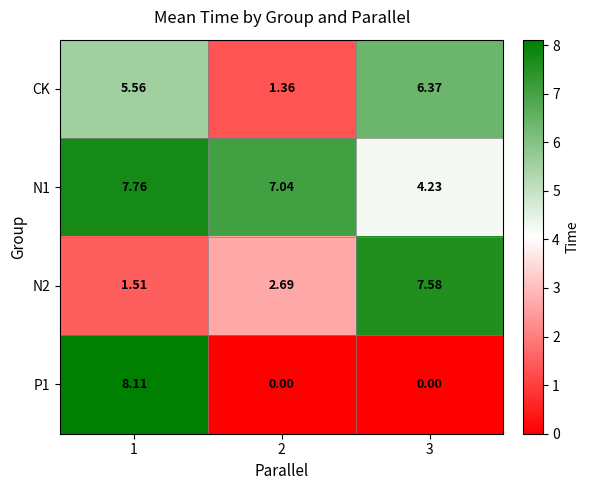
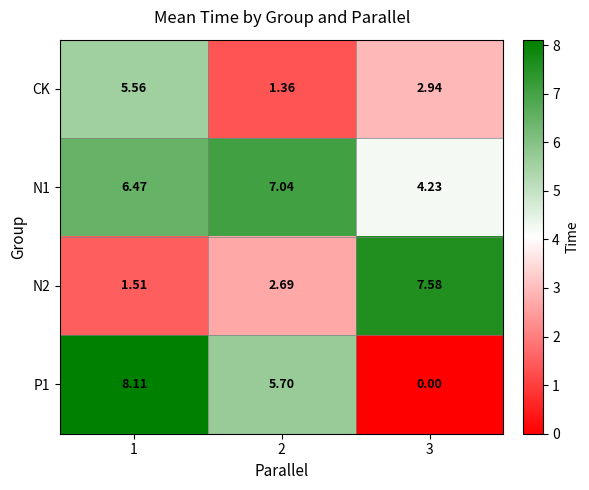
CK, 3: 6.37 -> 2.94
N1, 1: 7.76 -> 6.47
P1, 2: 0.00 -> 5.70
